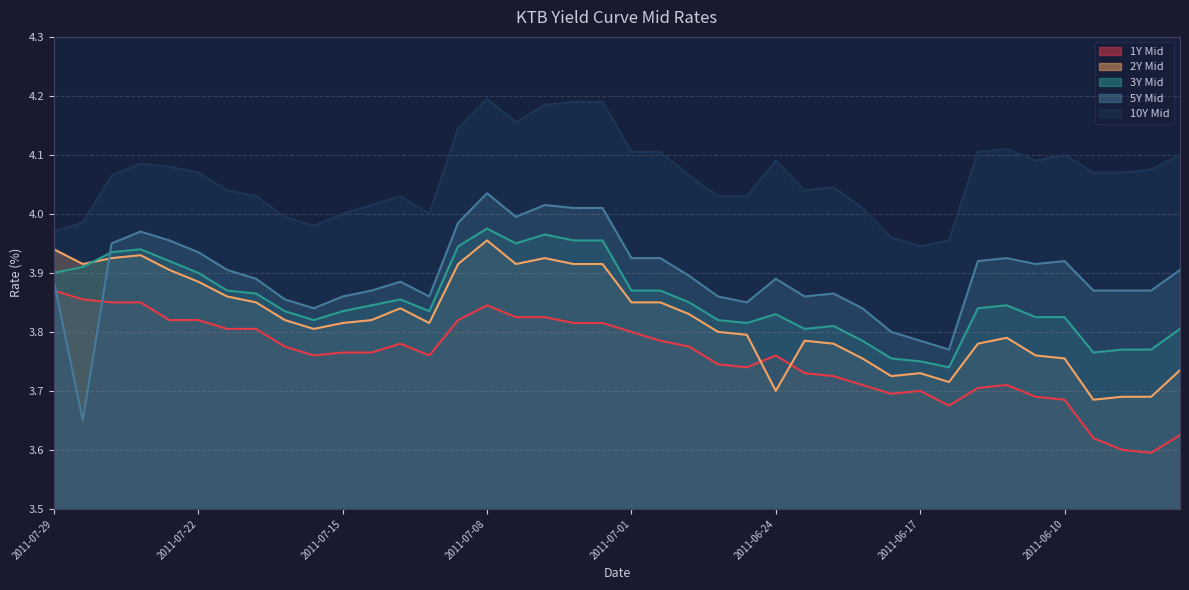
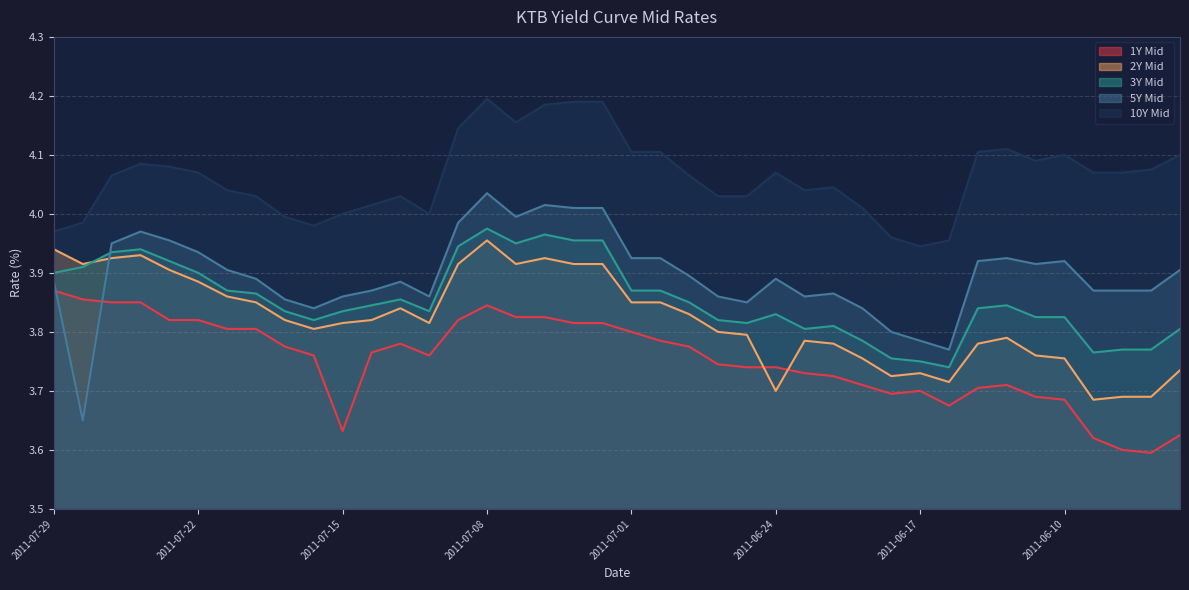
1Y Mid, 2011-07-15: 3.77 -> 3.63
1Y Mid, 2011-06-24: 3.76 -> 3.74
10Y Mid, 2011-06-24: 4.09 -> 4.07
